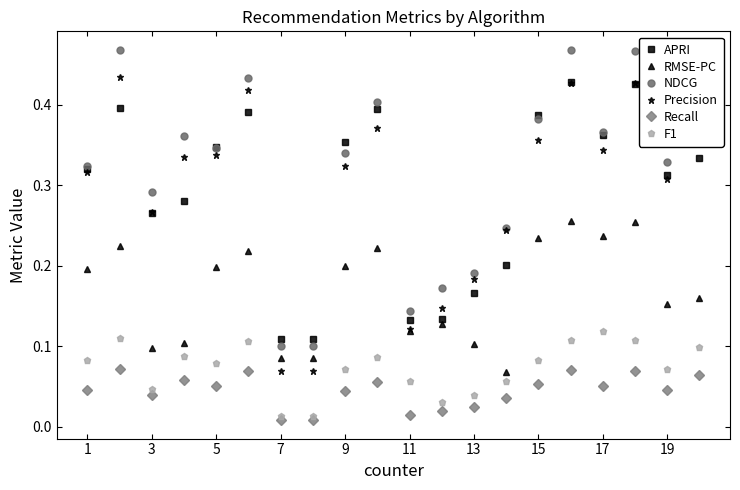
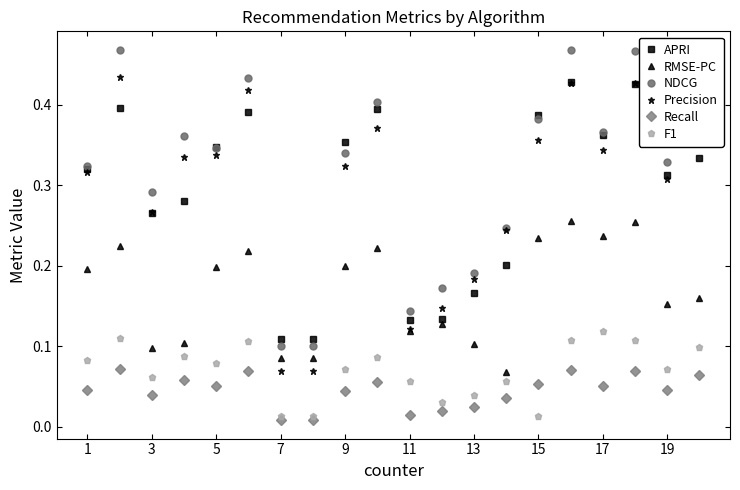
F1, 3: 0.05 -> 0.06
F1, 15: 0.08 -> 0.01
